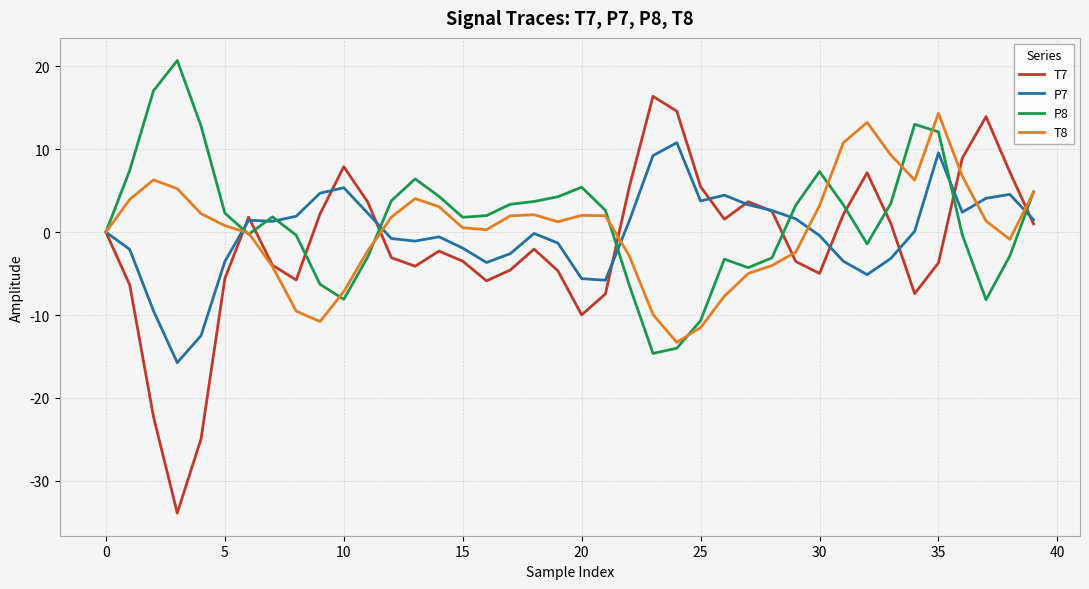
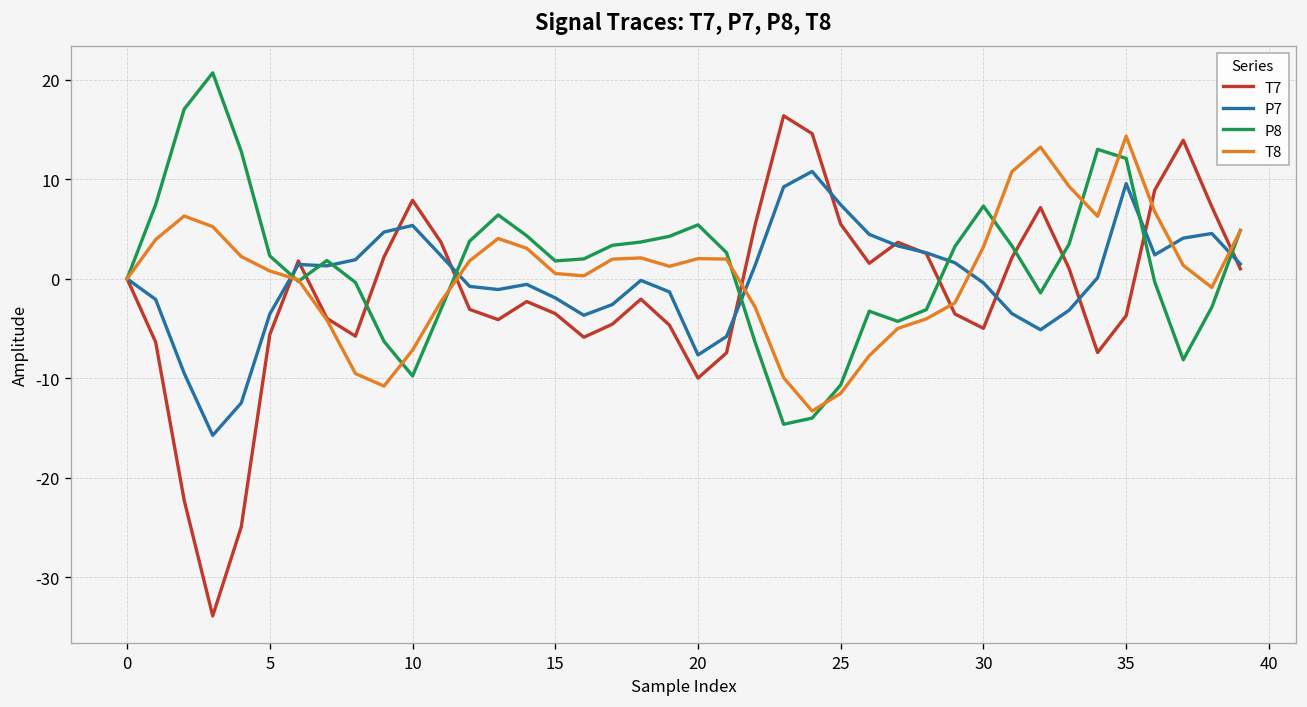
P8, 10: -8 -> -10
P7, 20: -6 -> -8
P7, 25: 4 -> 7
